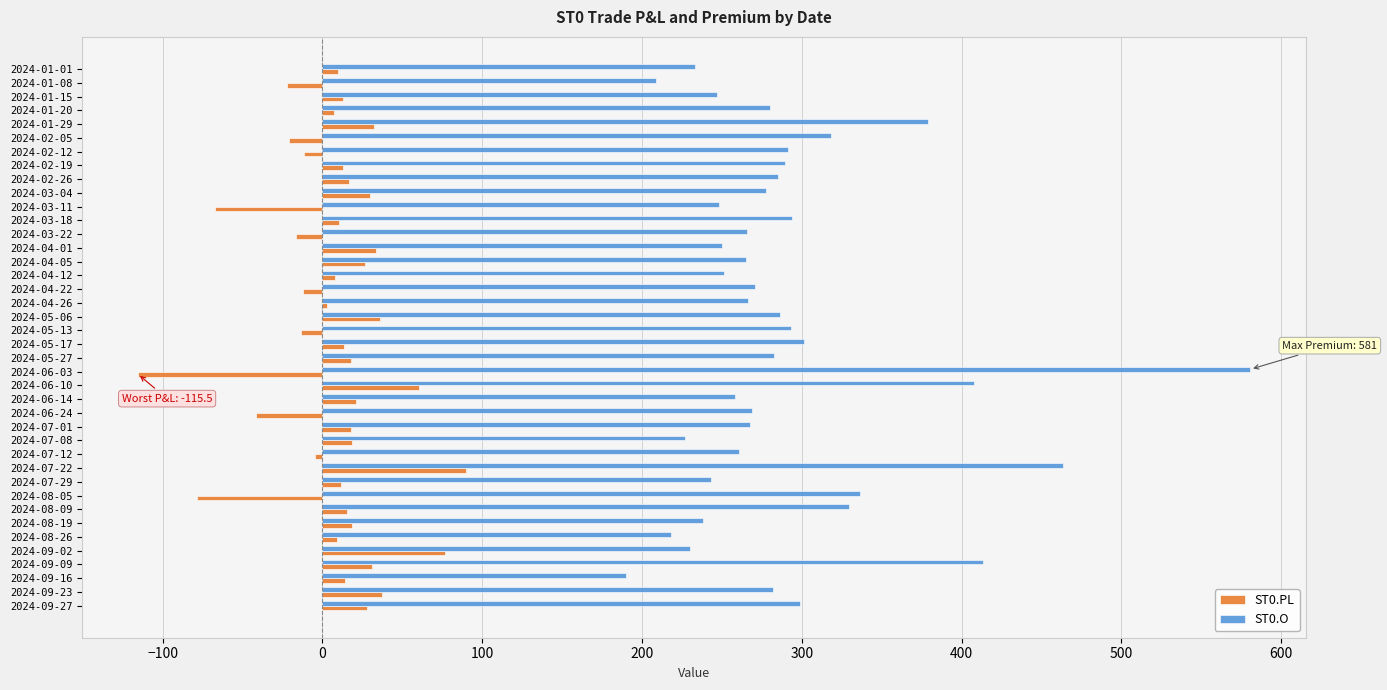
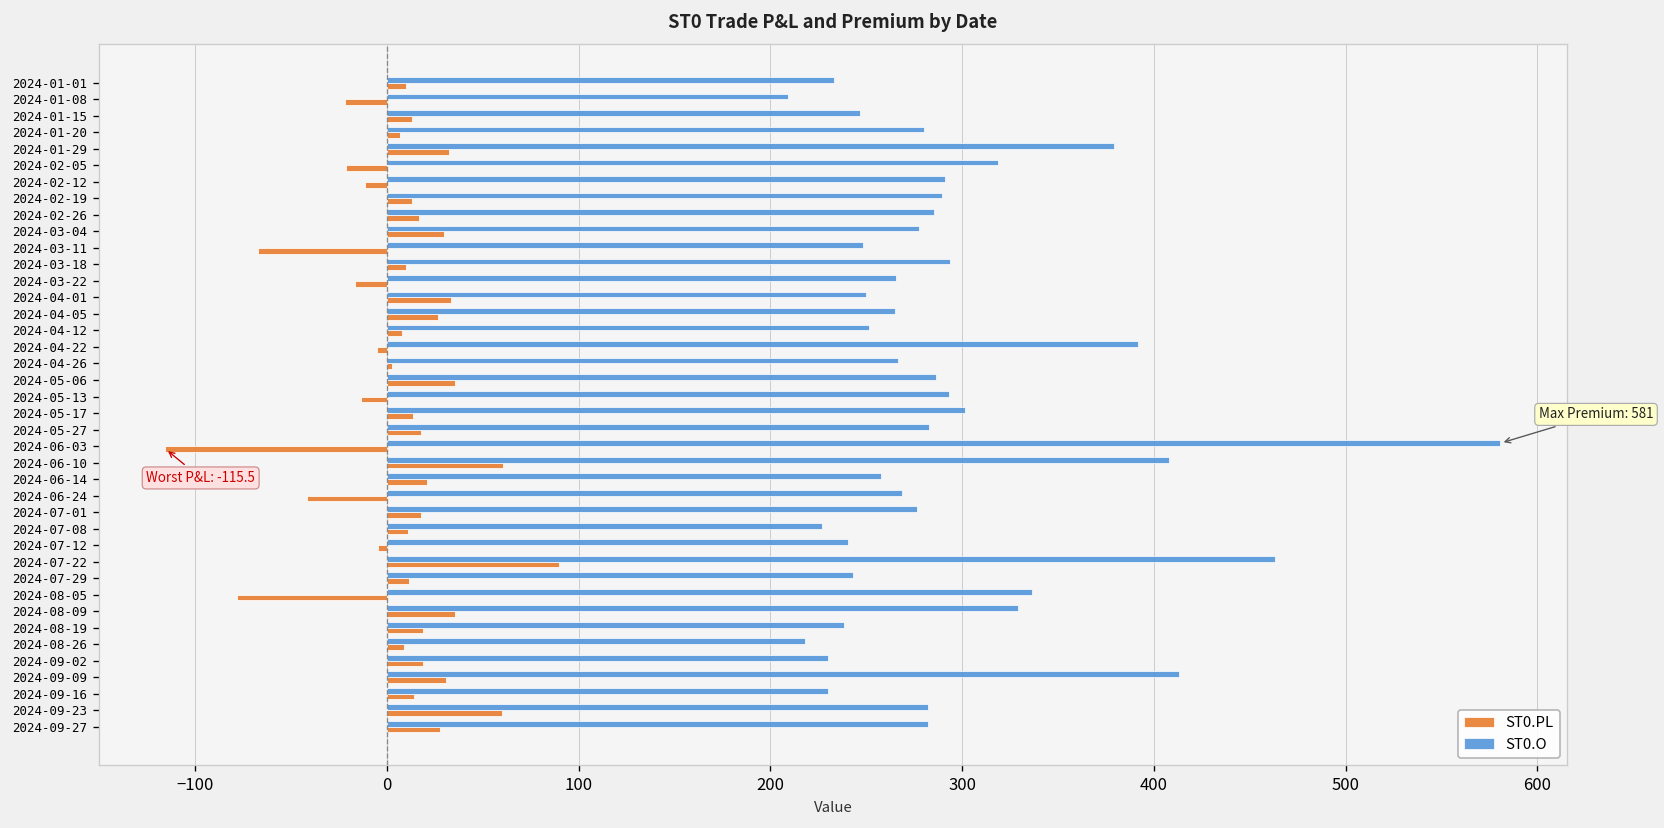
ST0.O, 2024-04-22: 271 -> 392
ST0.PL, 2024-04-22: -12 -> -5
ST0.O, 2024-07-01: 268 -> 276
ST0.PL, 2024-07-08: 18 -> 11
ST0.O, 2024-07-12: 261 -> 240
ST0.PL, 2024-08-09: 15 -> 35
ST0.PL, 2024-09-02: 77 -> 19
ST0.O, 2024-09-16: 190 -> 230
ST0.PL, 2024-09-23: 37 -> 60
ST0.O, 2024-09-27: 299 -> 282
